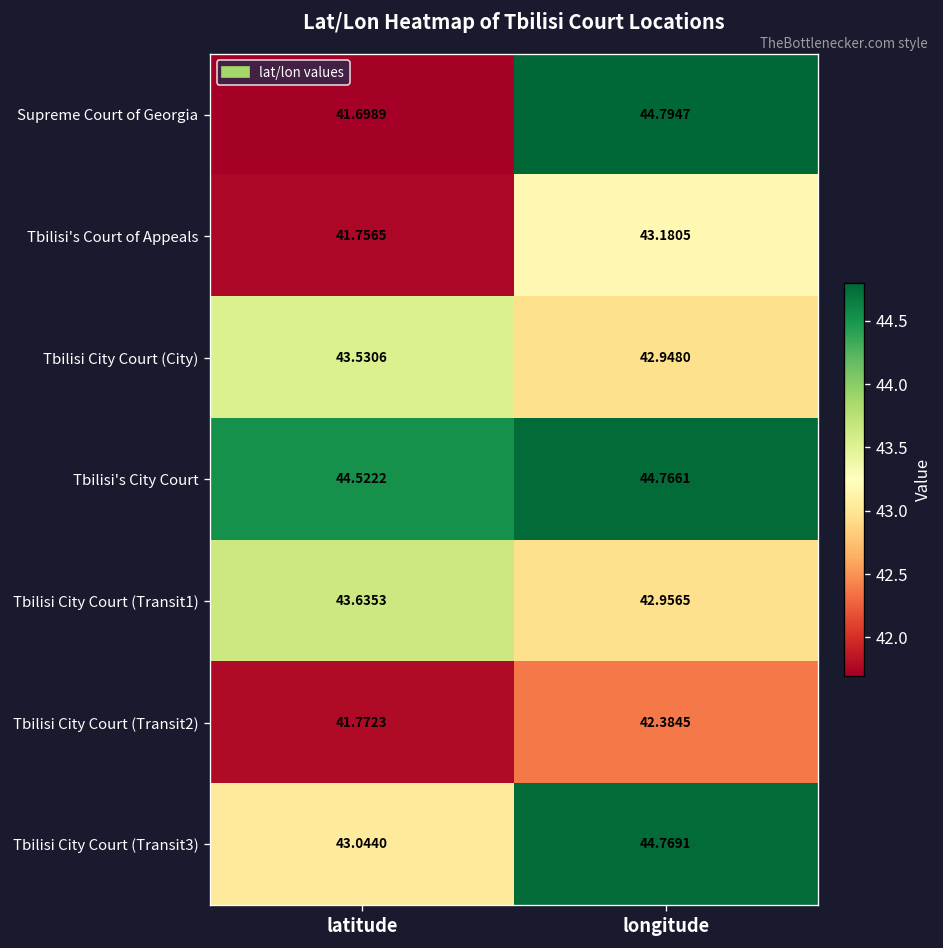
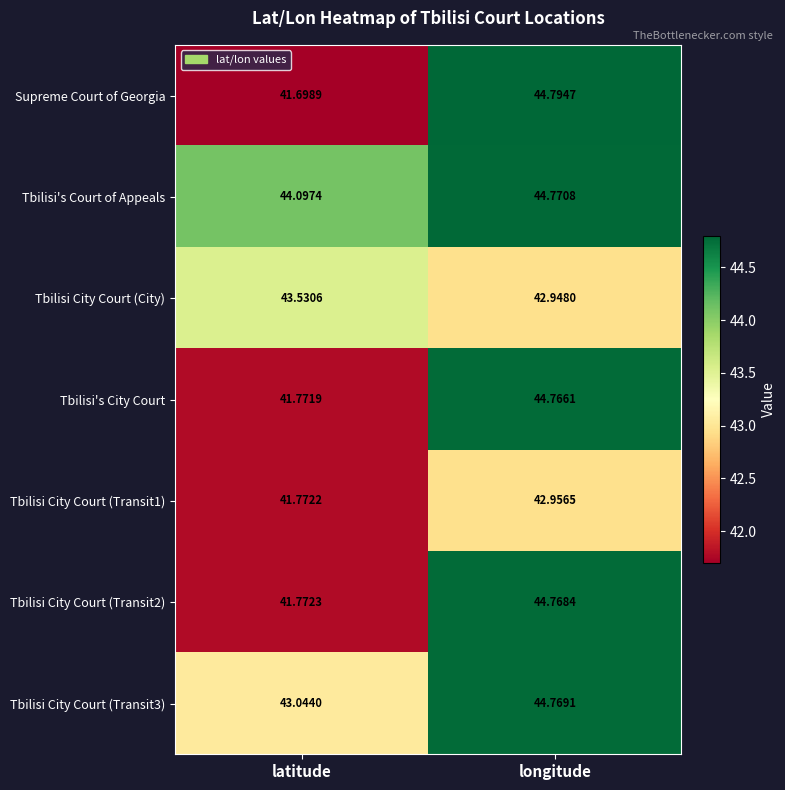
Tbilisi's Court of Appeals, latitude: 41.7565 -> 44.0974
Tbilisi's Court of Appeals, longitude: 43.1805 -> 44.7708
Tbilisi's City Court, latitude: 44.5222 -> 41.7719
Tbilisi City Court (Transit1), latitude: 43.6353 -> 41.7722
Tbilisi City Court (Transit2), longitude: 42.3845 -> 44.7684
